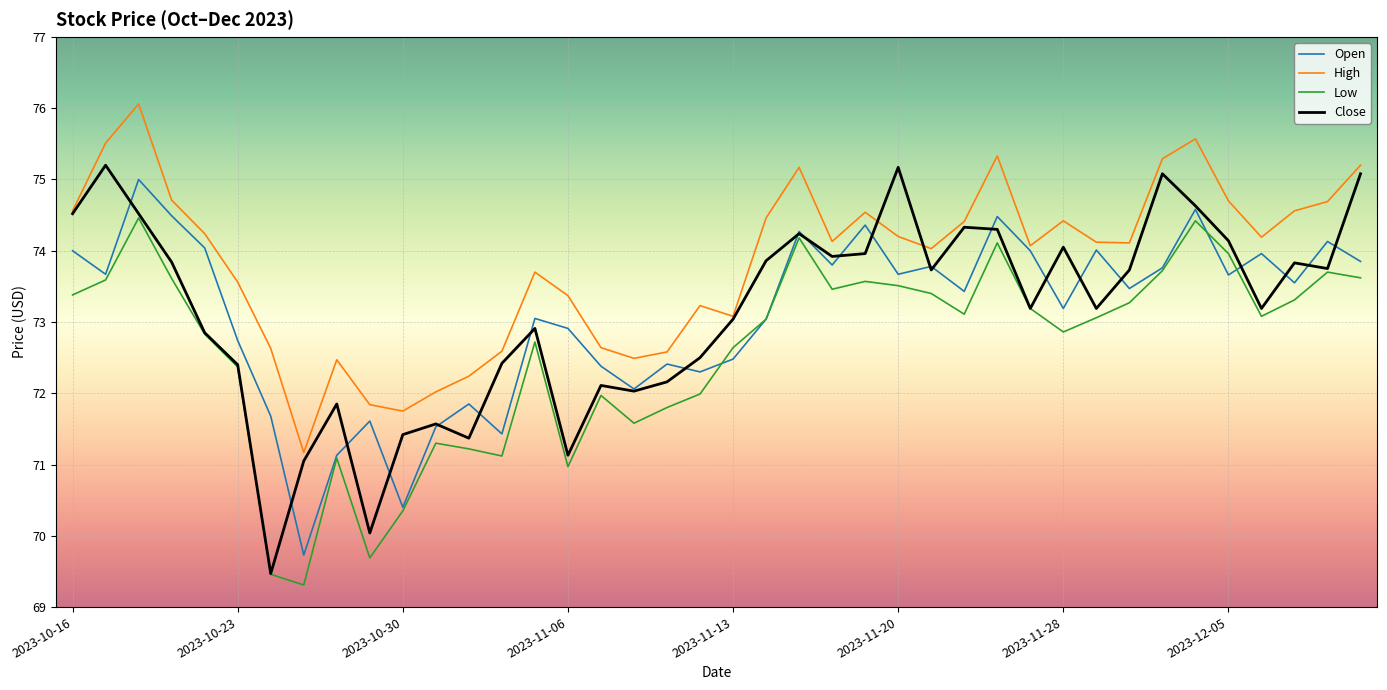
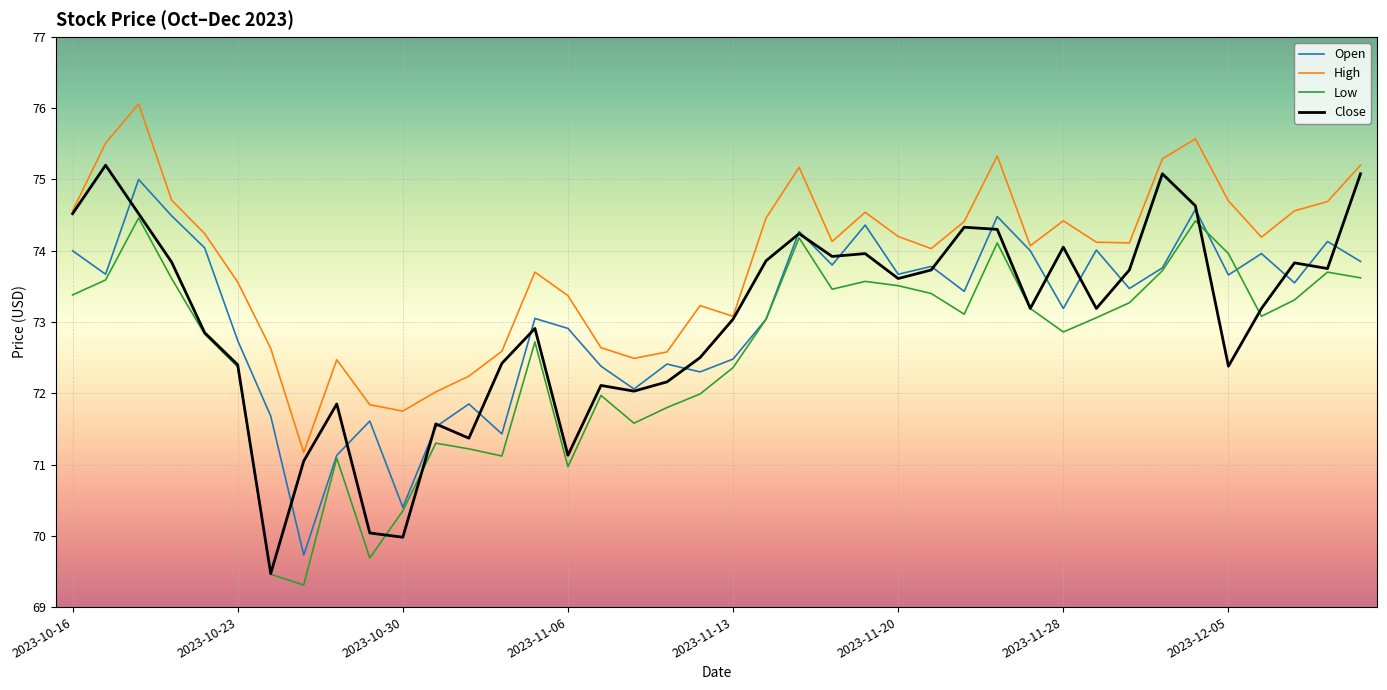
Close, 2023-10-30: 71.4 -> 70.0
Low, 2023-11-13: 72.6 -> 72.4
Close, 2023-11-20: 75.2 -> 73.6
Close, 2023-12-05: 74.1 -> 72.4
